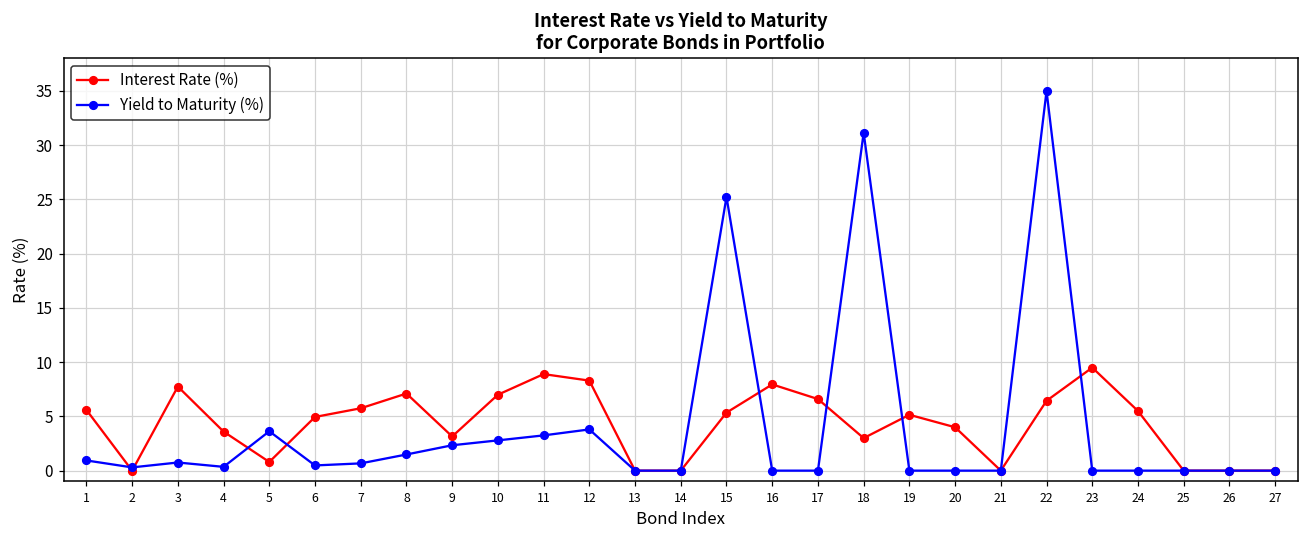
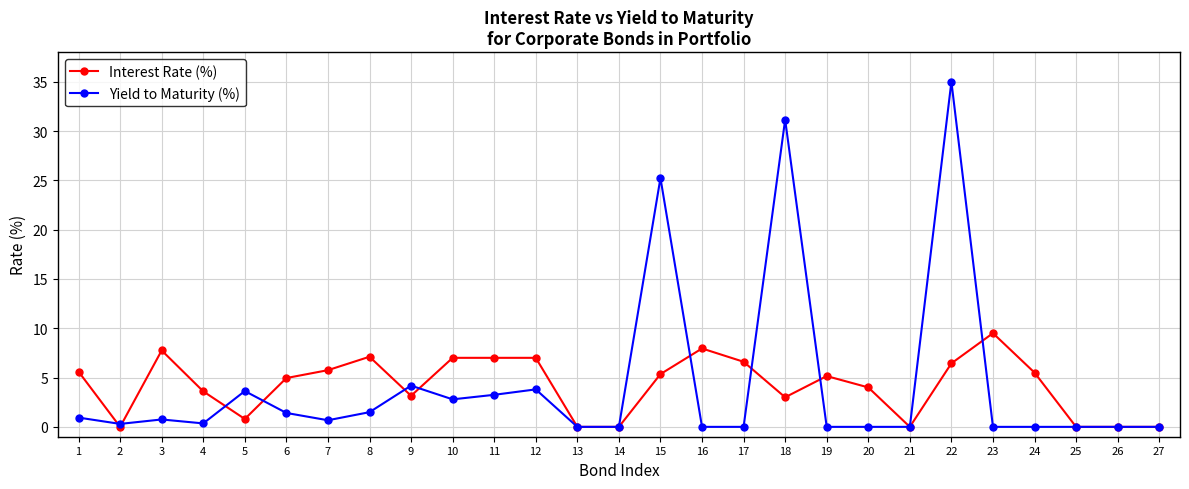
Yield to Maturity (%), 6: 0 -> 1
Yield to Maturity (%), 9: 2 -> 4
Interest Rate (%), 11: 9 -> 7
Interest Rate (%), 12: 8 -> 7
